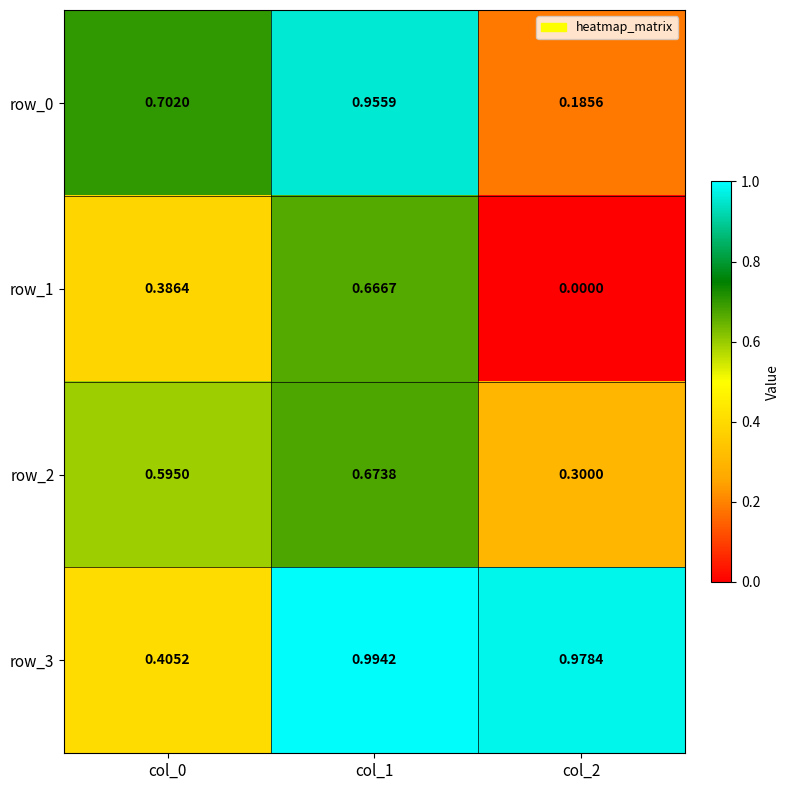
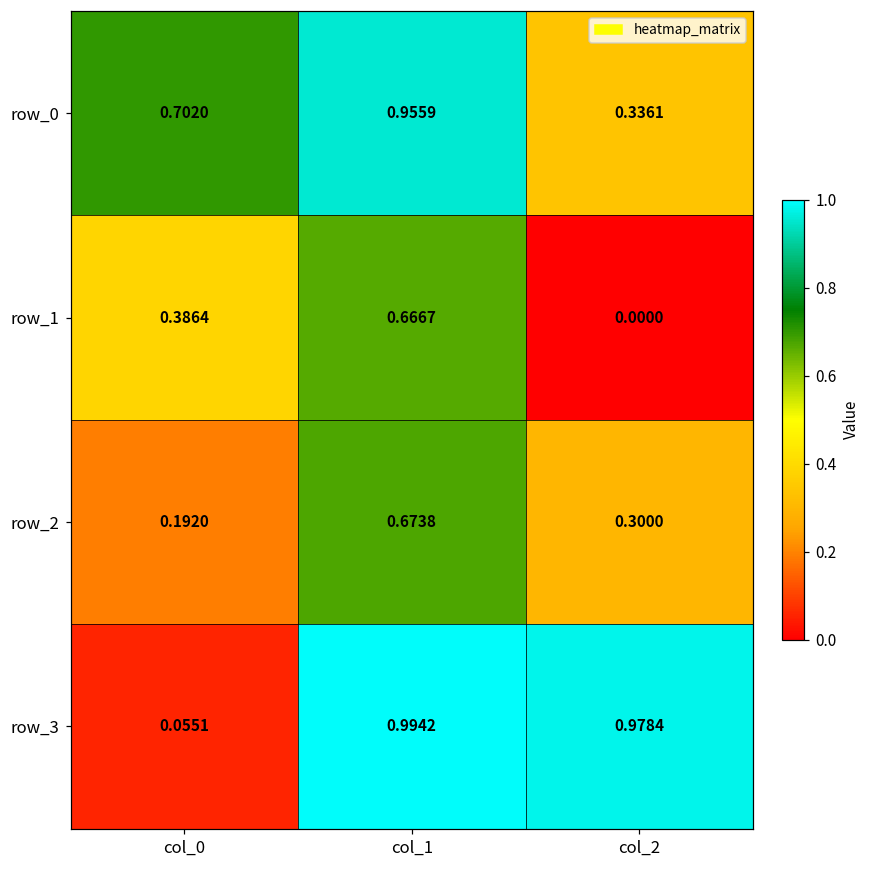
row_0, col_2: 0.1856 -> 0.3361
row_2, col_0: 0.5950 -> 0.1920
row_3, col_0: 0.4052 -> 0.0551
